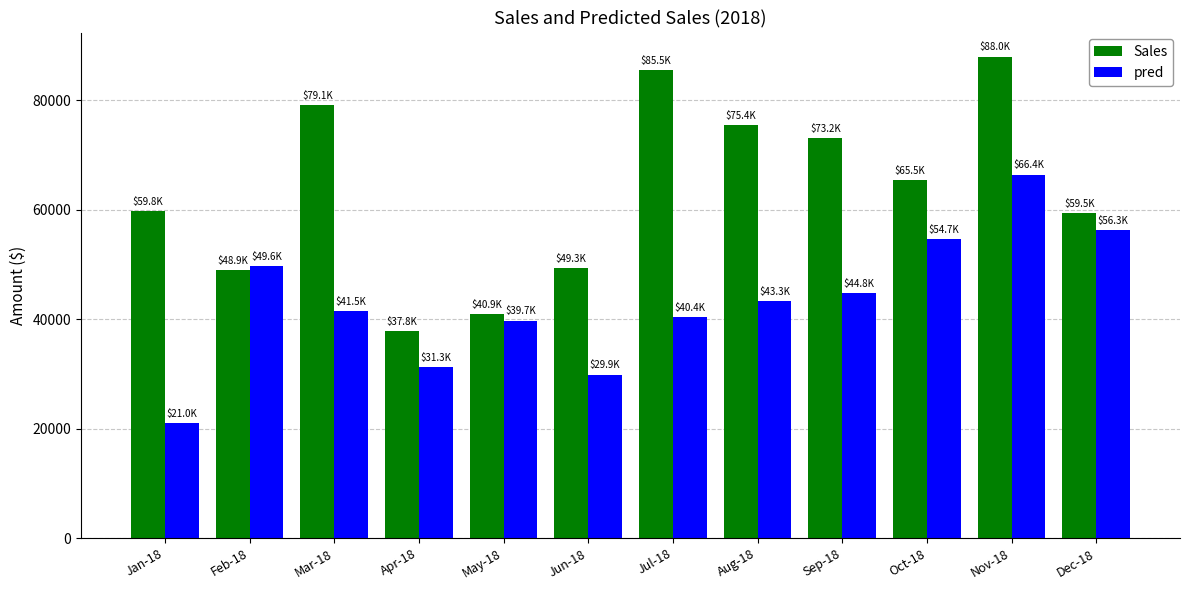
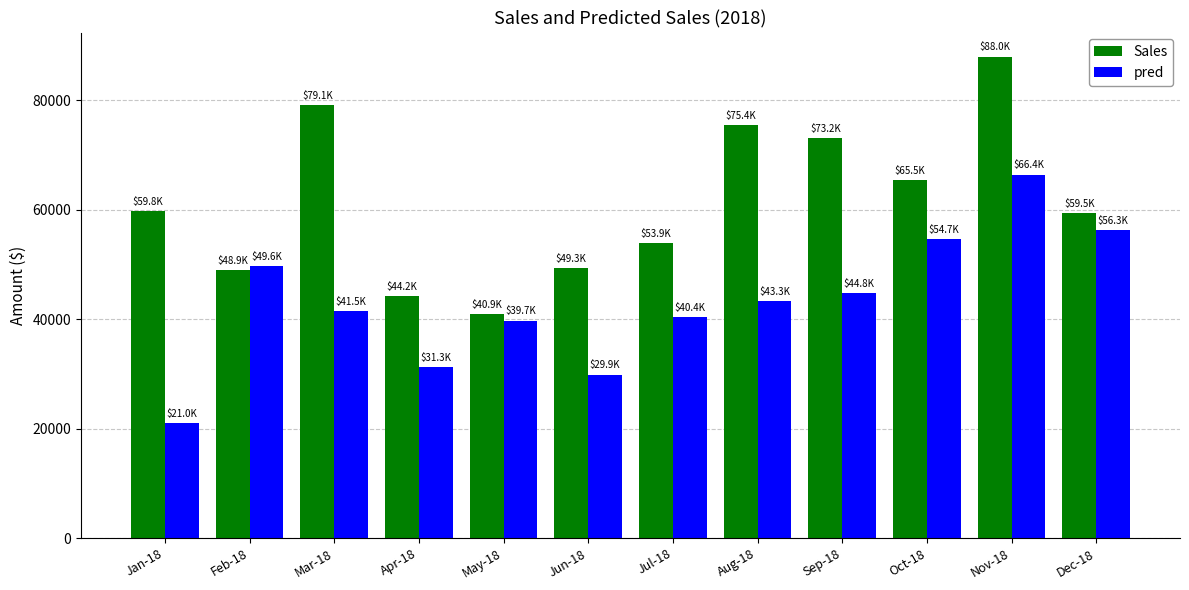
Sales, Apr-18: $37.8K -> $44.2K
Sales, Jul-18: $85.5K -> $53.9K
